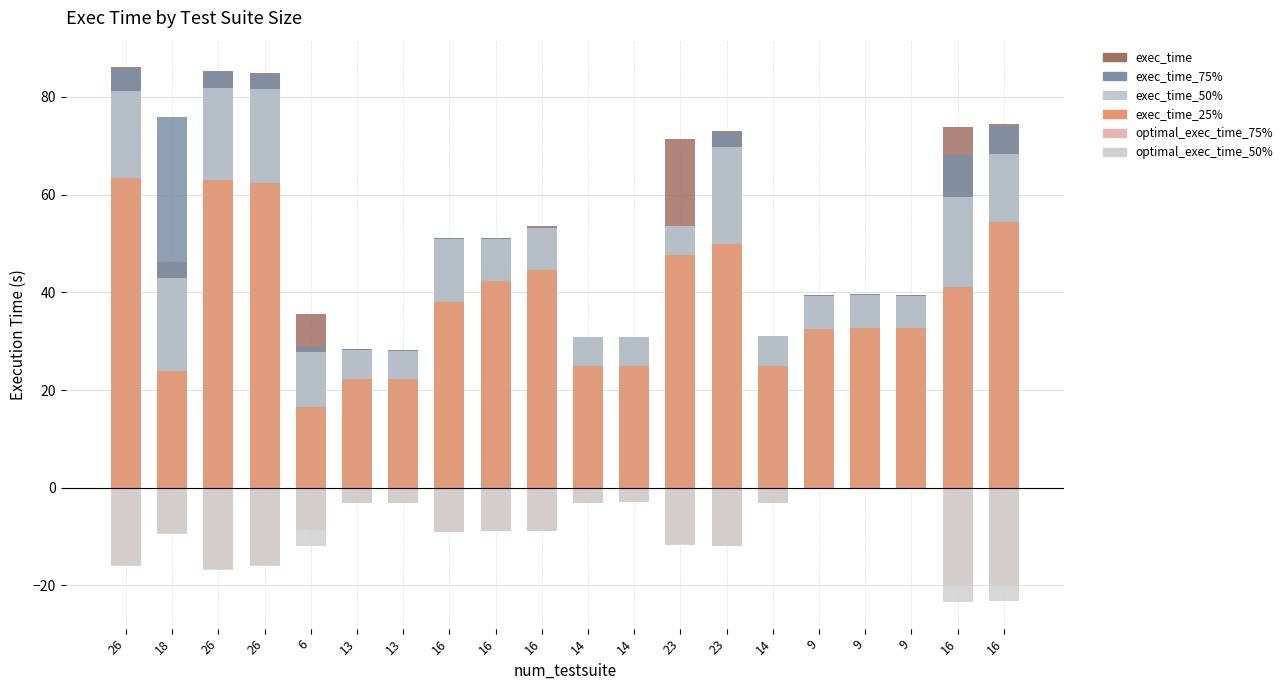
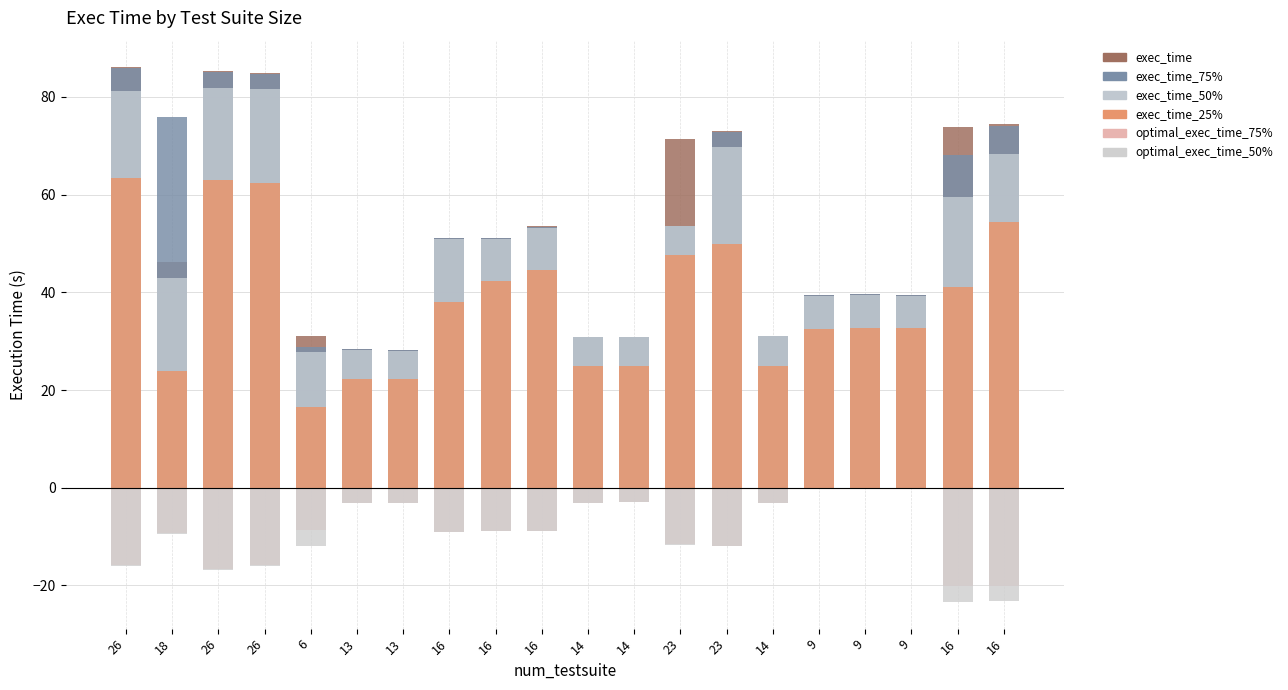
exec_time, 6: 36 -> 31
